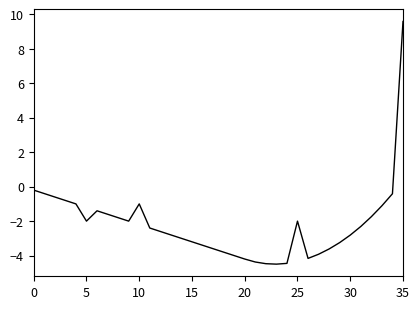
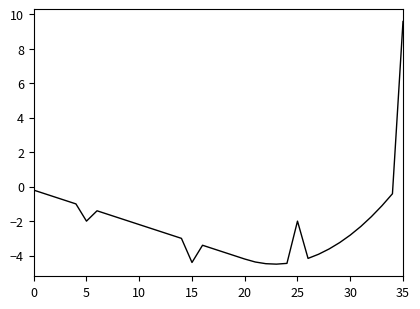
10: -1.0 -> -2.2
15: -3.2 -> -4.4
